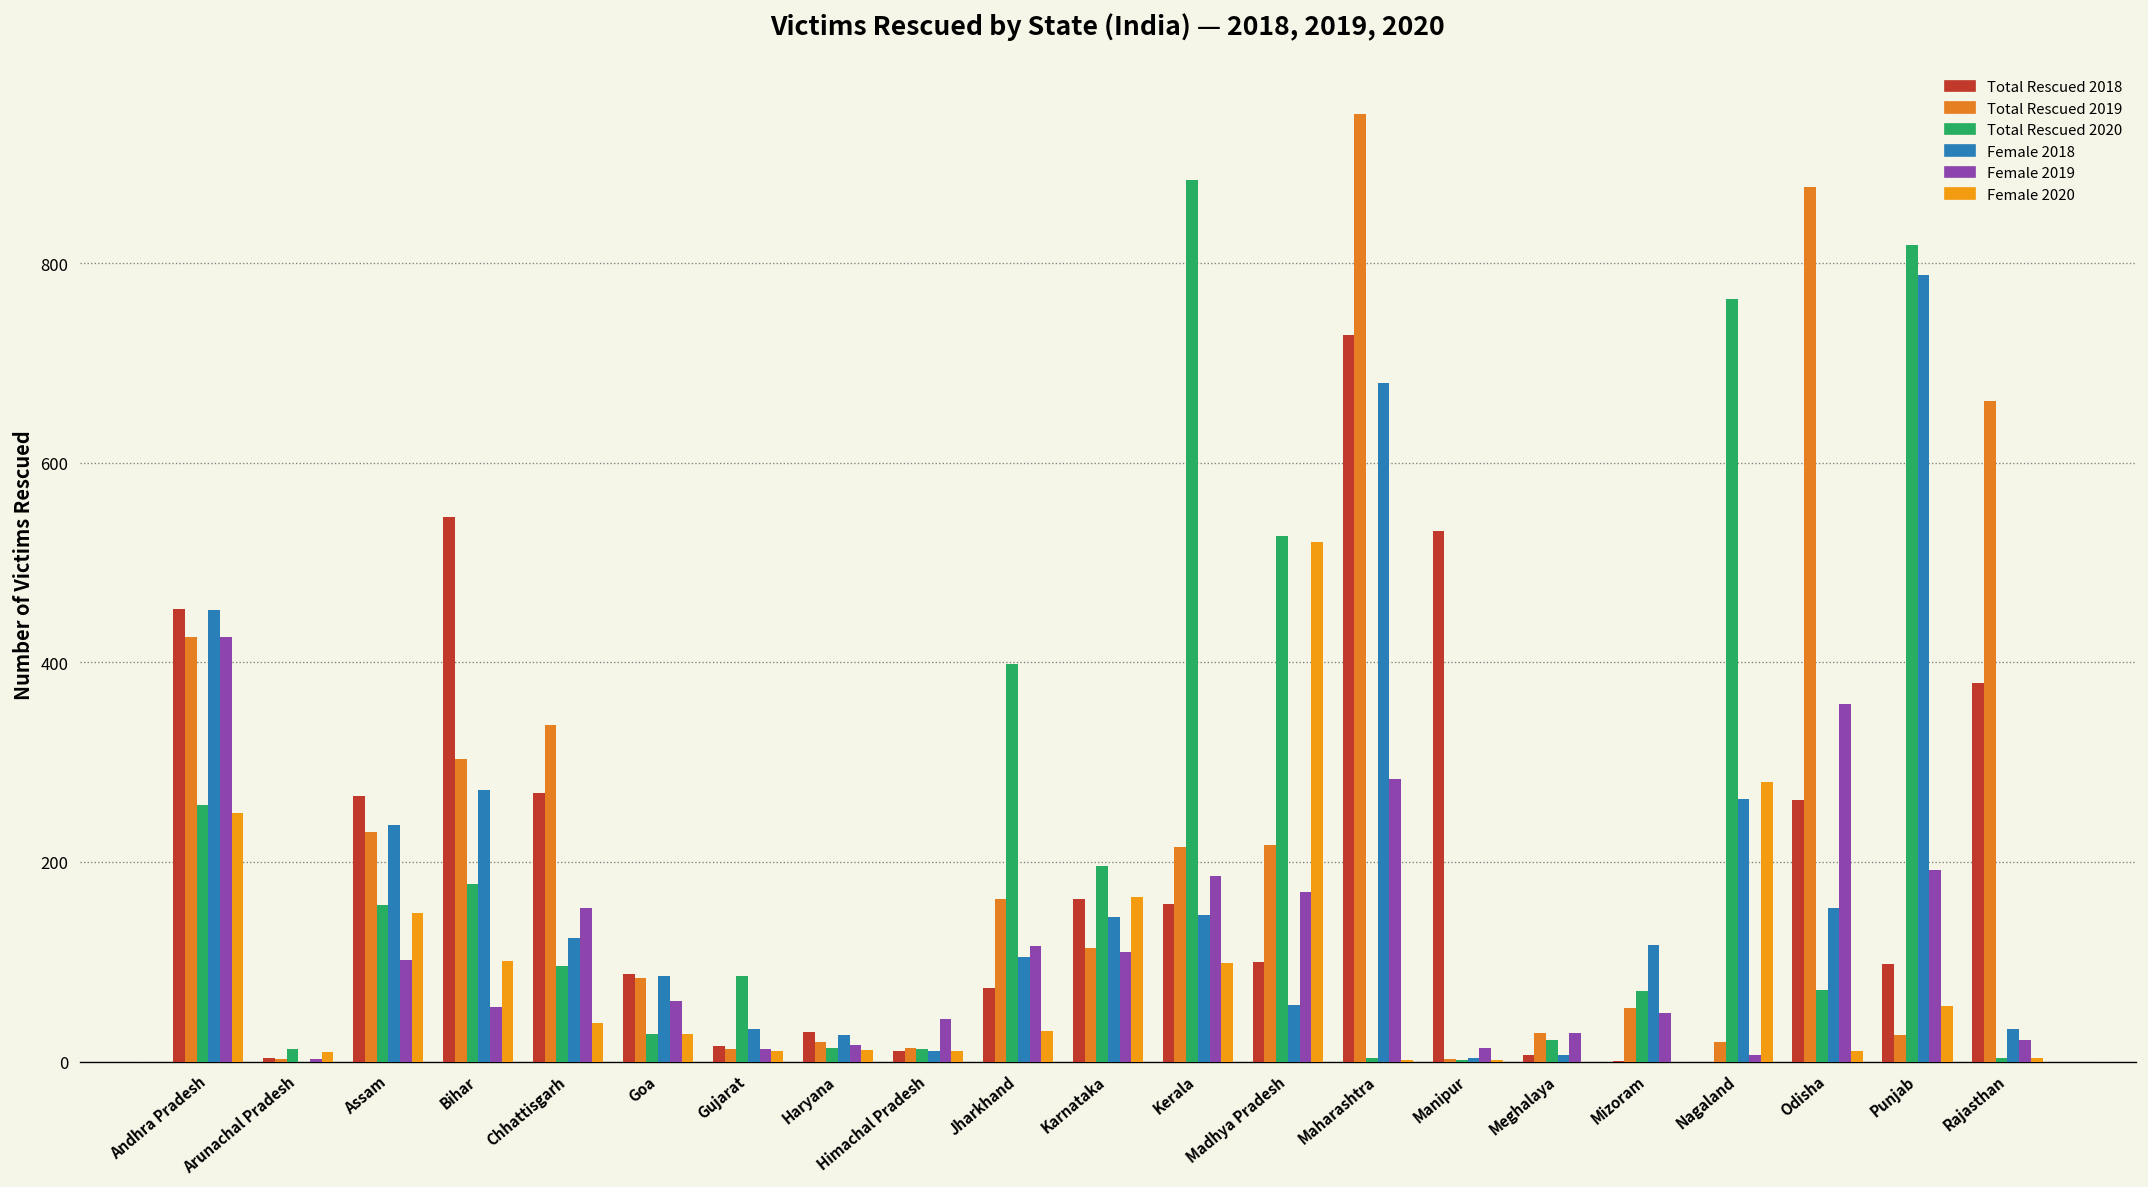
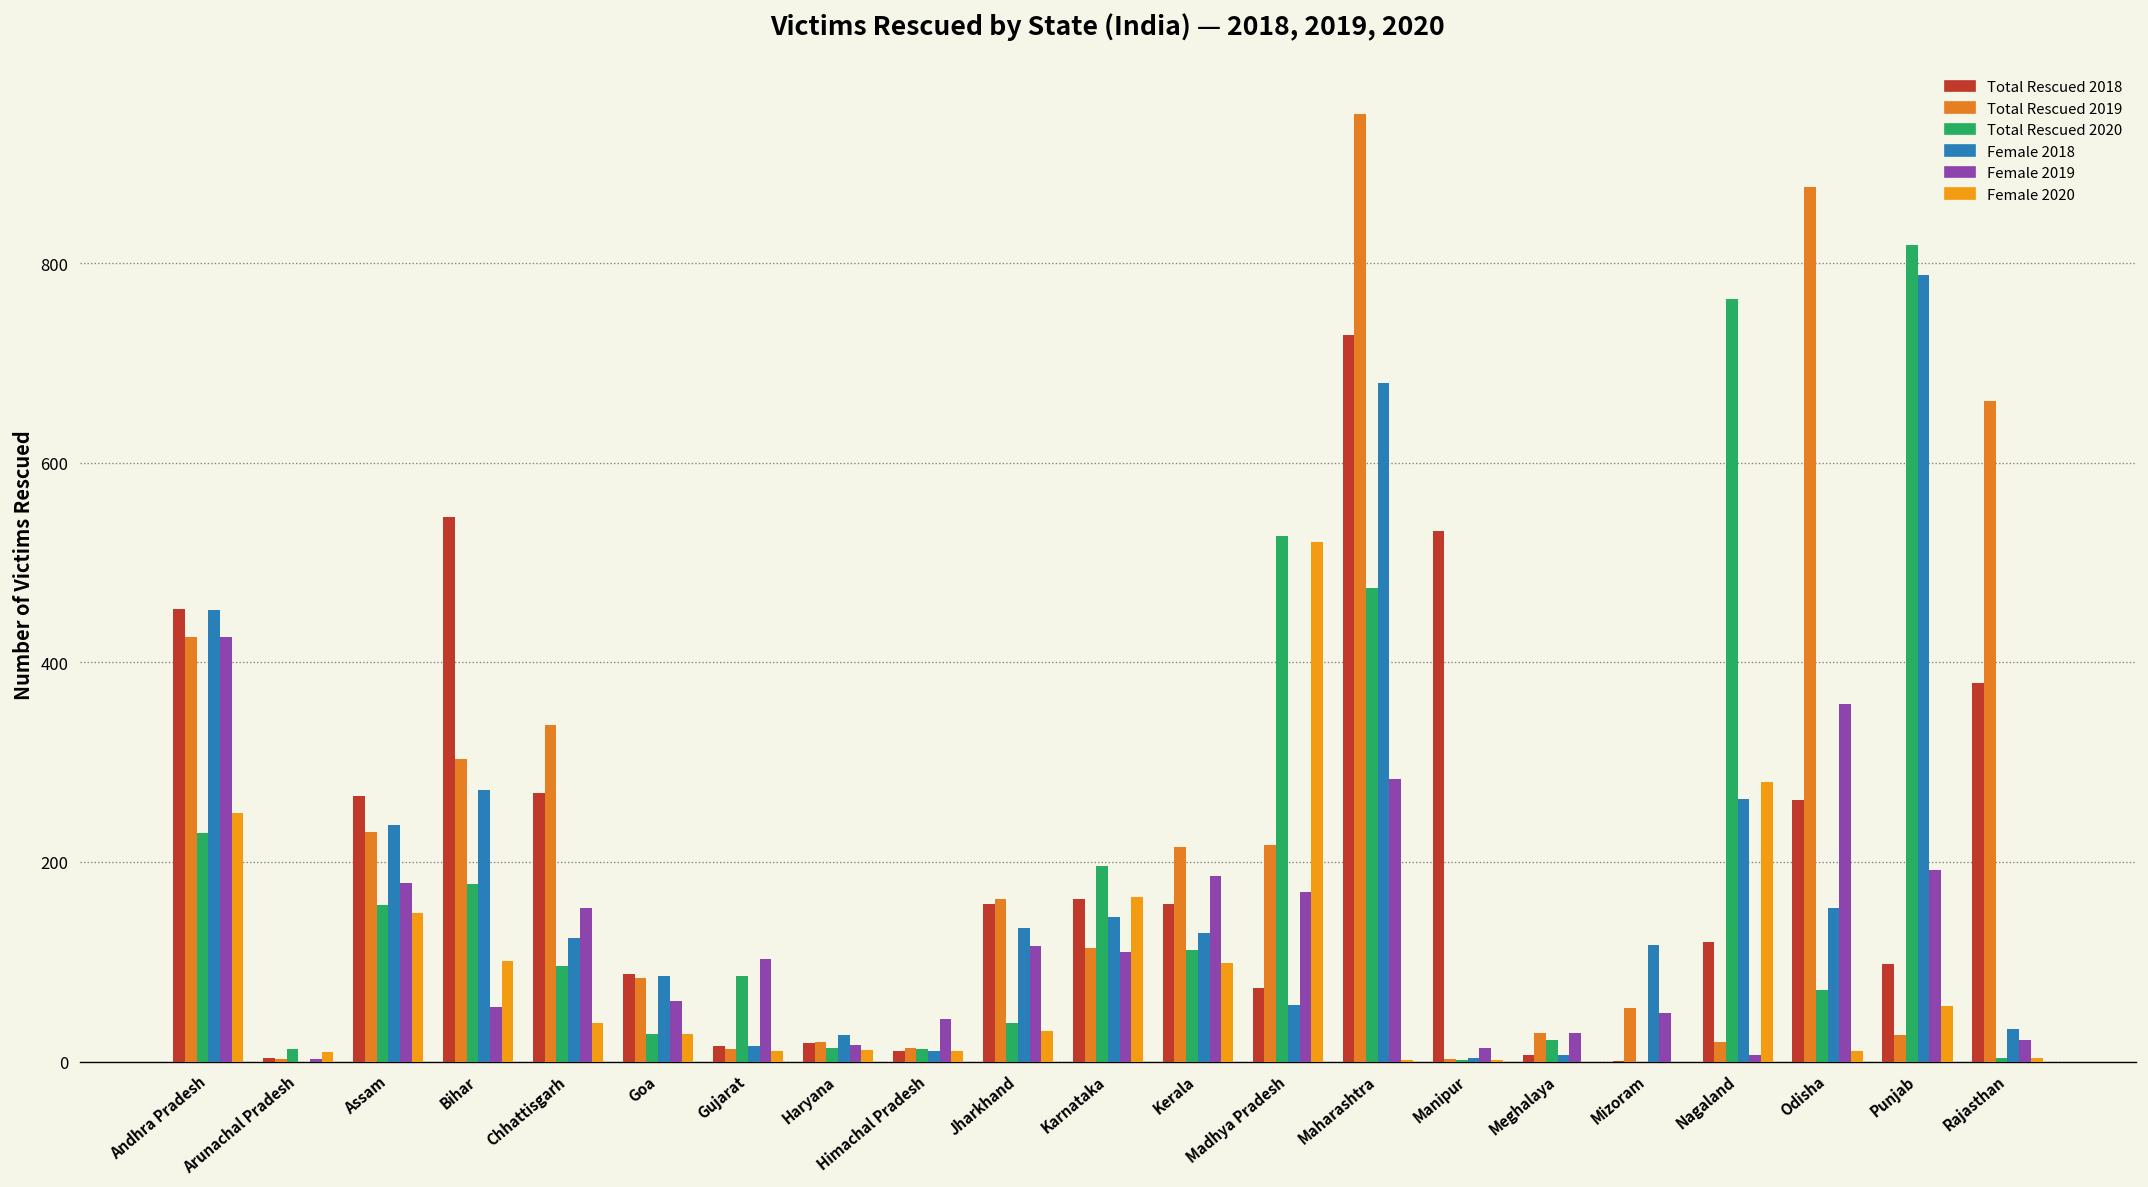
Total Rescued 2020, Andhra Pradesh: 260 -> 230
Female 2019, Assam: 100 -> 180
Female 2018, Gujarat: 30 -> 20
Female 2019, Gujarat: 10 -> 100
Total Rescued 2018, Haryana: 30 -> 20
Total Rescued 2018, Jharkhand: 70 -> 160
Total Rescued 2020, Jharkhand: 400 -> 40
Female 2018, Jharkhand: 110 -> 130
Total Rescued 2020, Kerala: 880 -> 110
Female 2018, Kerala: 150 -> 130
Total Rescued 2018, Madhya Pradesh: 100 -> 70
Total Rescued 2020, Maharashtra: 0 -> 470
Total Rescued 2020, Mizoram: 70 -> 0
Total Rescued 2018, Nagaland: 0 -> 120
